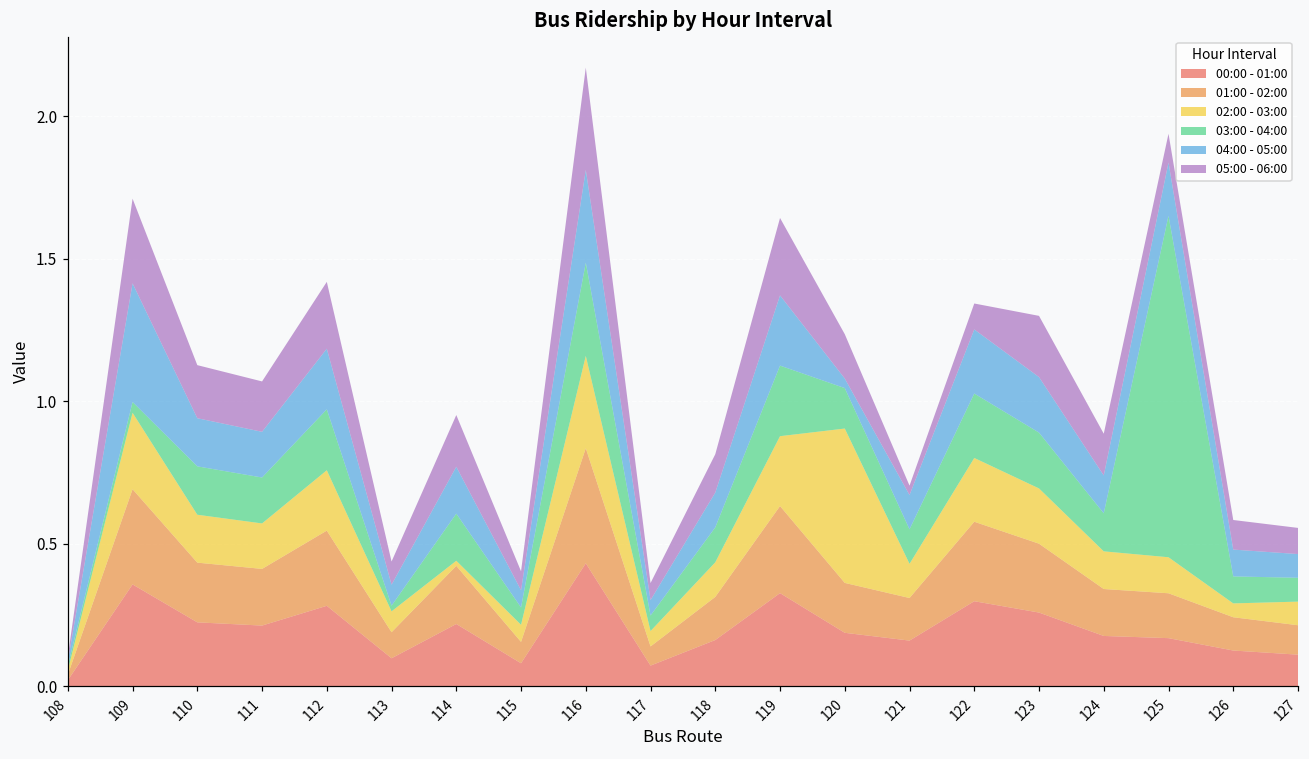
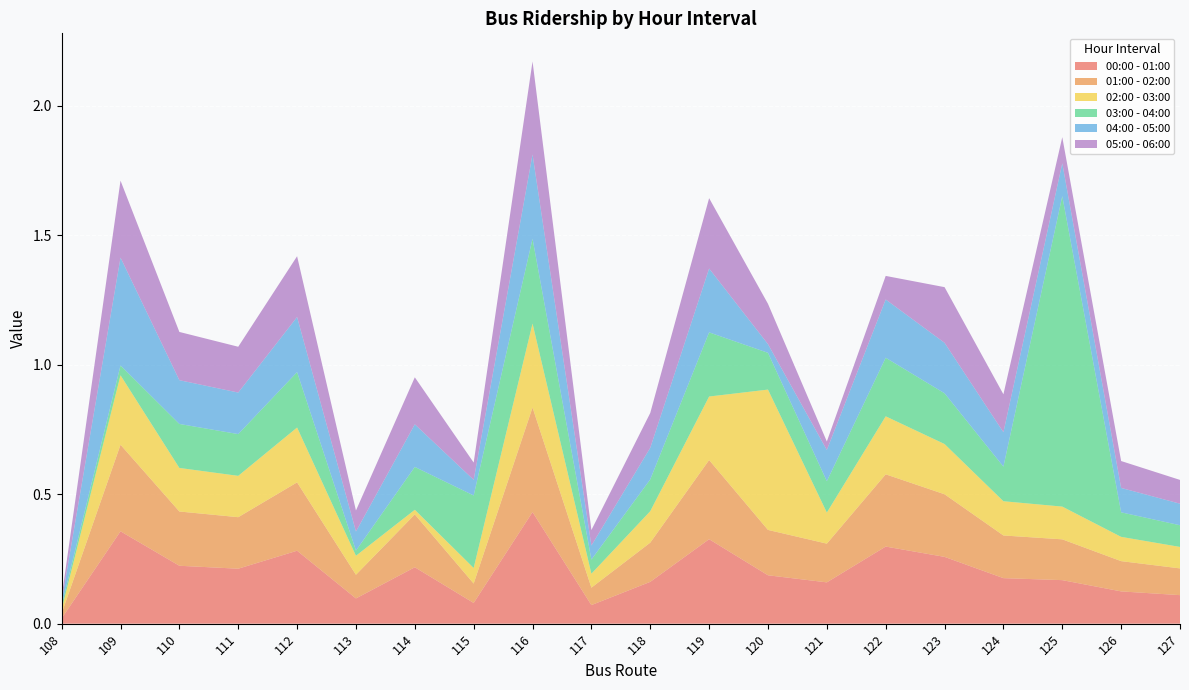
03:00 - 04:00, 115: 0.06 -> 0.28
04:00 - 05:00, 125: 0.19 -> 0.13
02:00 - 03:00, 126: 0.05 -> 0.09
